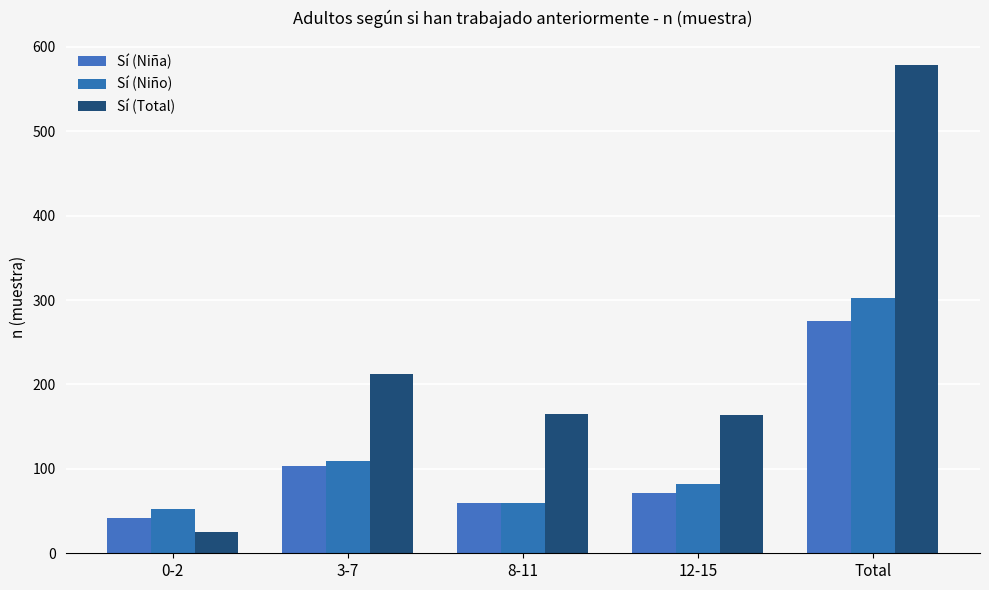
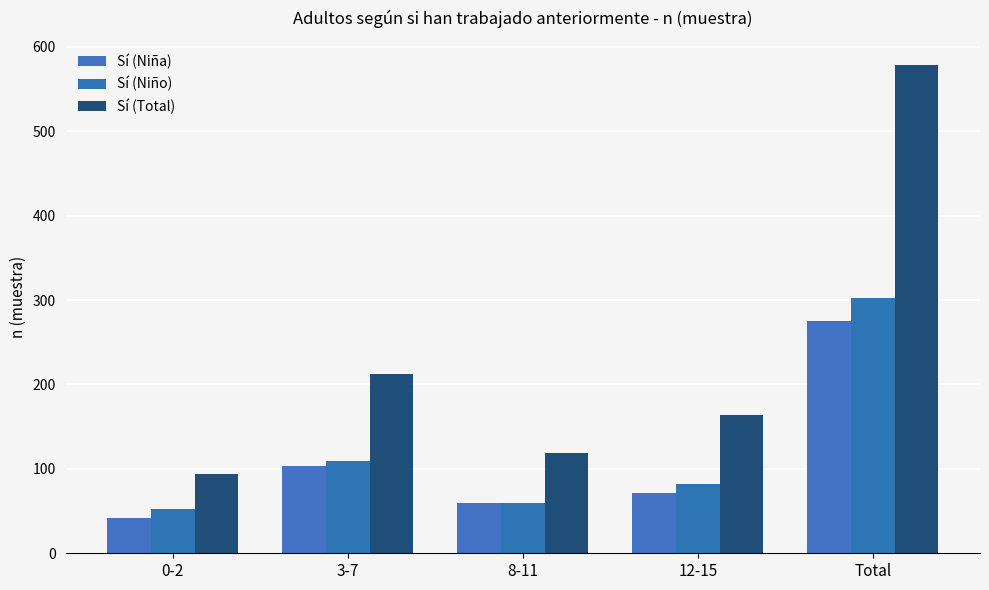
Sí (Total), 0-2: 30 -> 90
Sí (Total), 8-11: 170 -> 120
